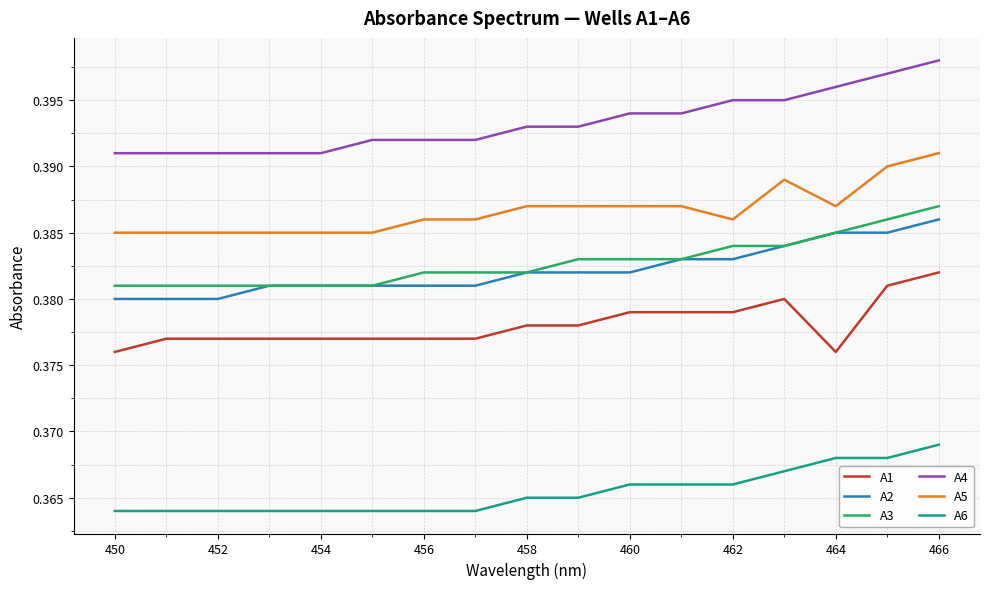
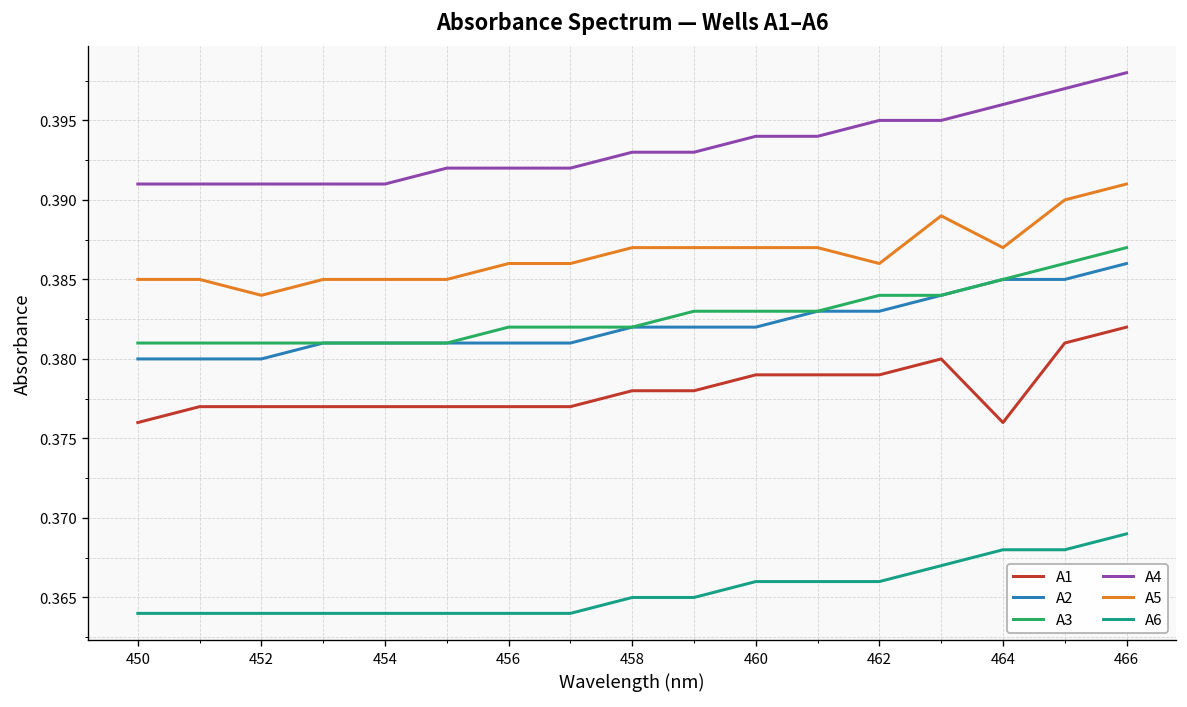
A5, 452: 0.385 -> 0.384
